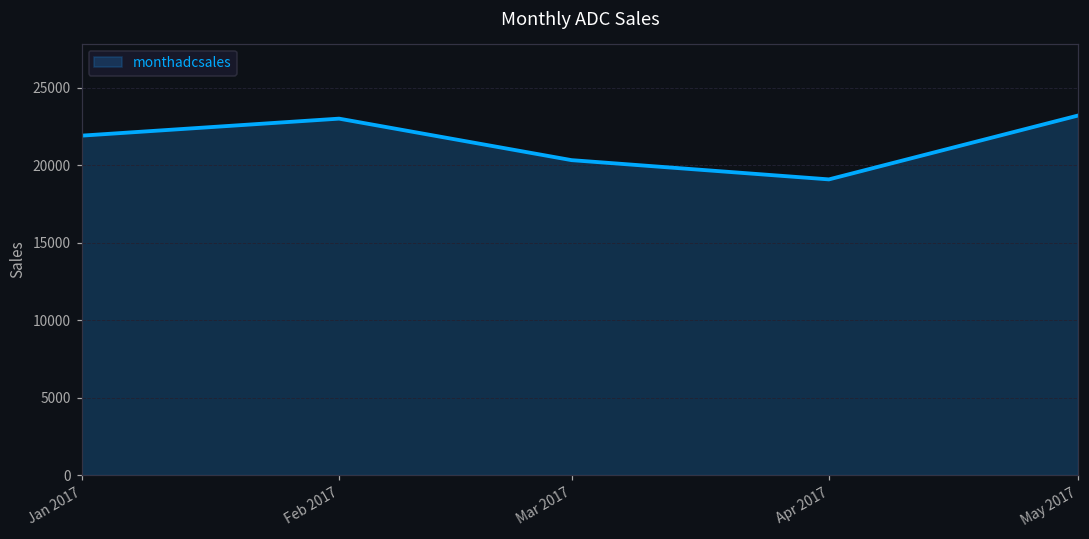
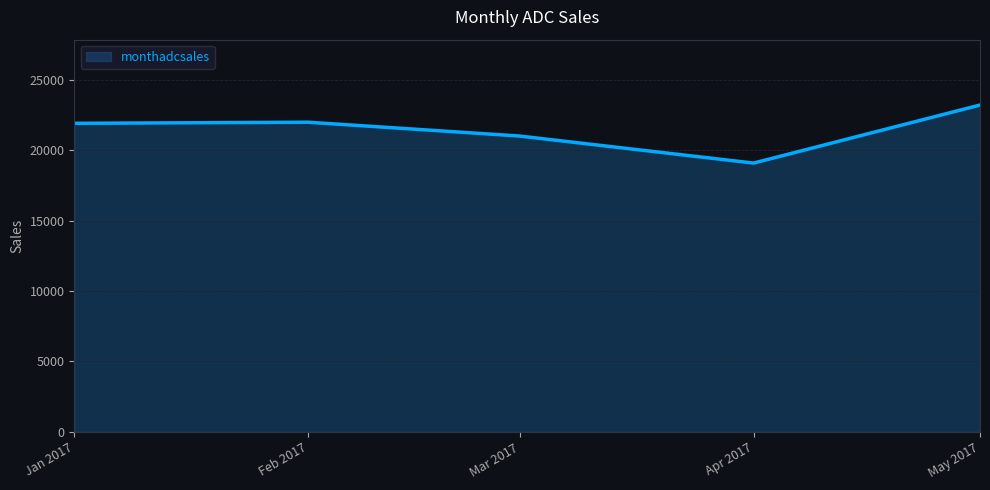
Feb 2017: 23000 -> 22000
Mar 2017: 20300 -> 21000
